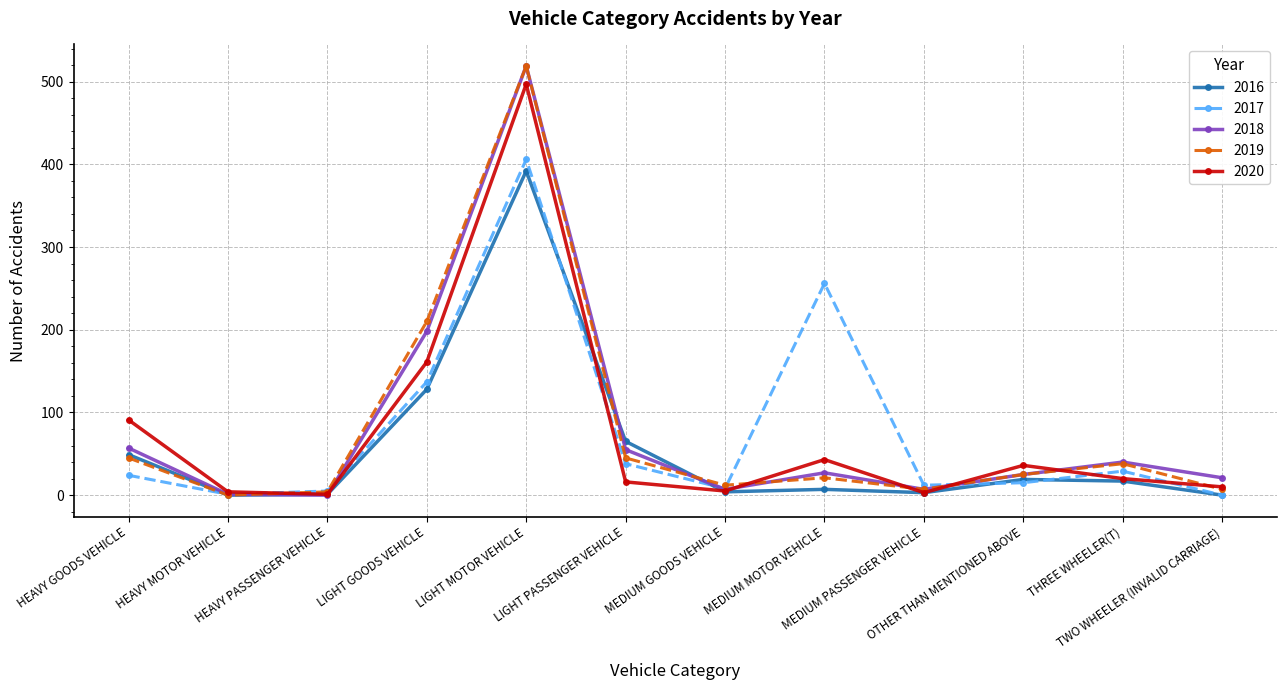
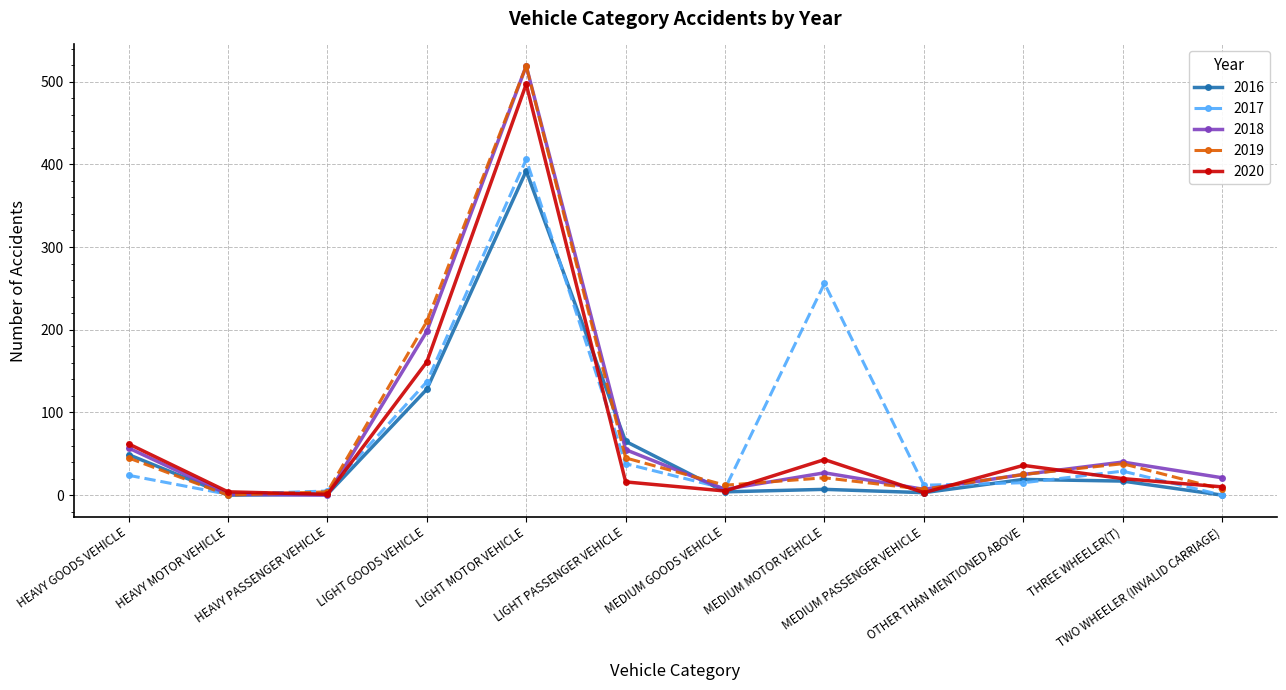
2020, HEAVY GOODS VEHICLE: 90 -> 60
